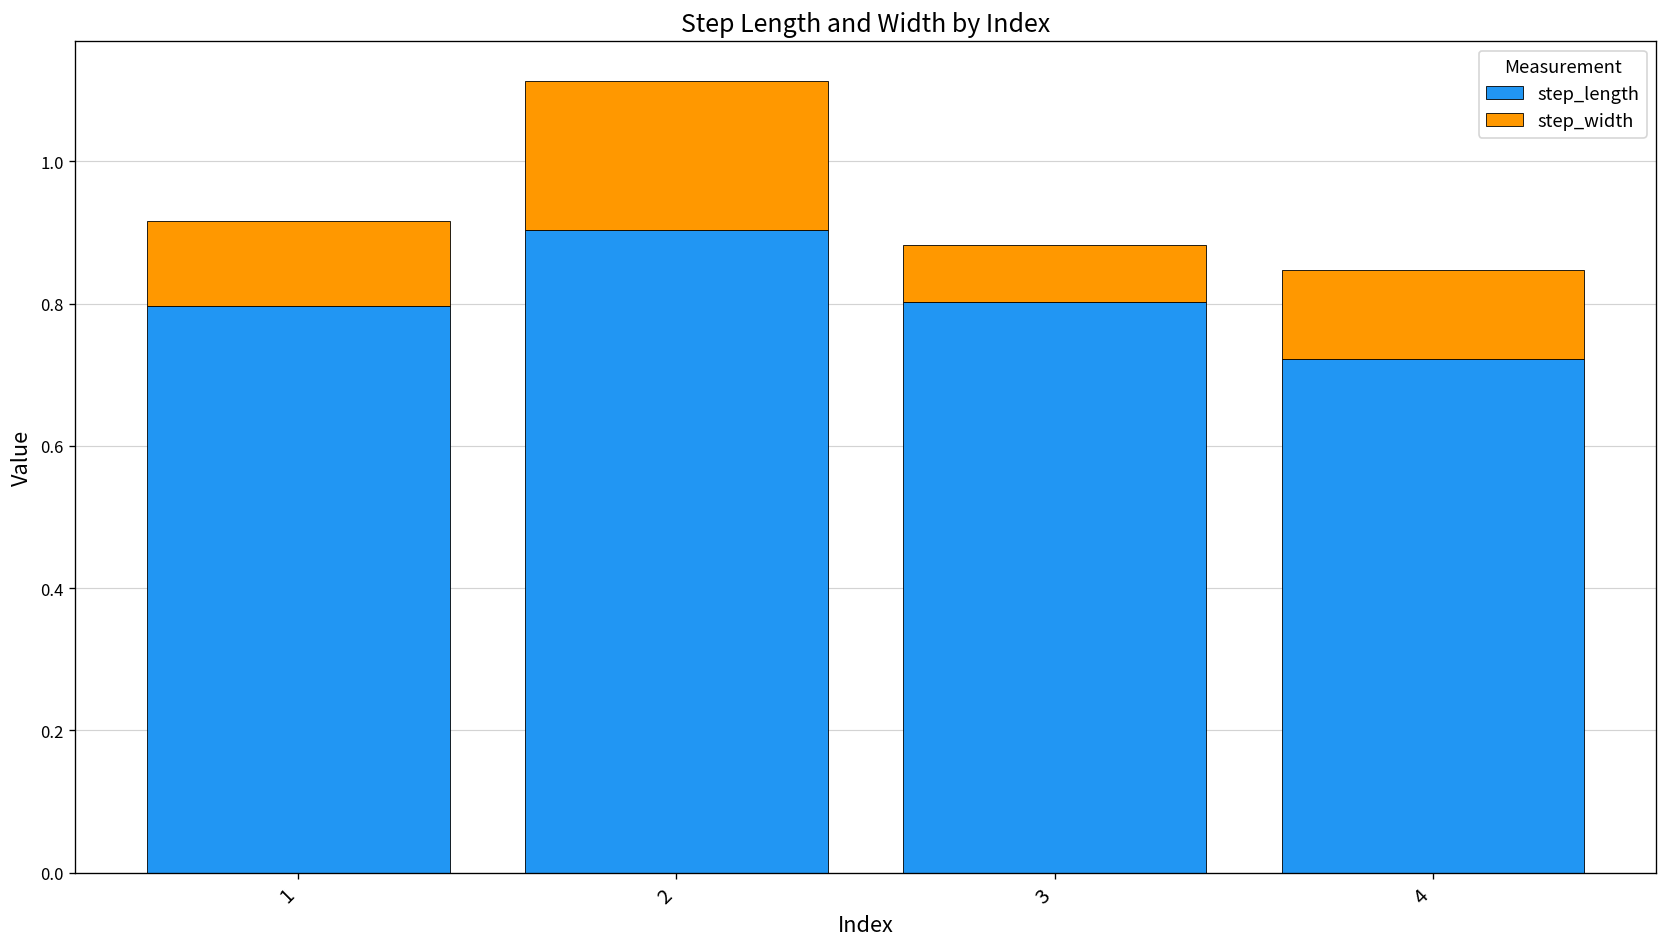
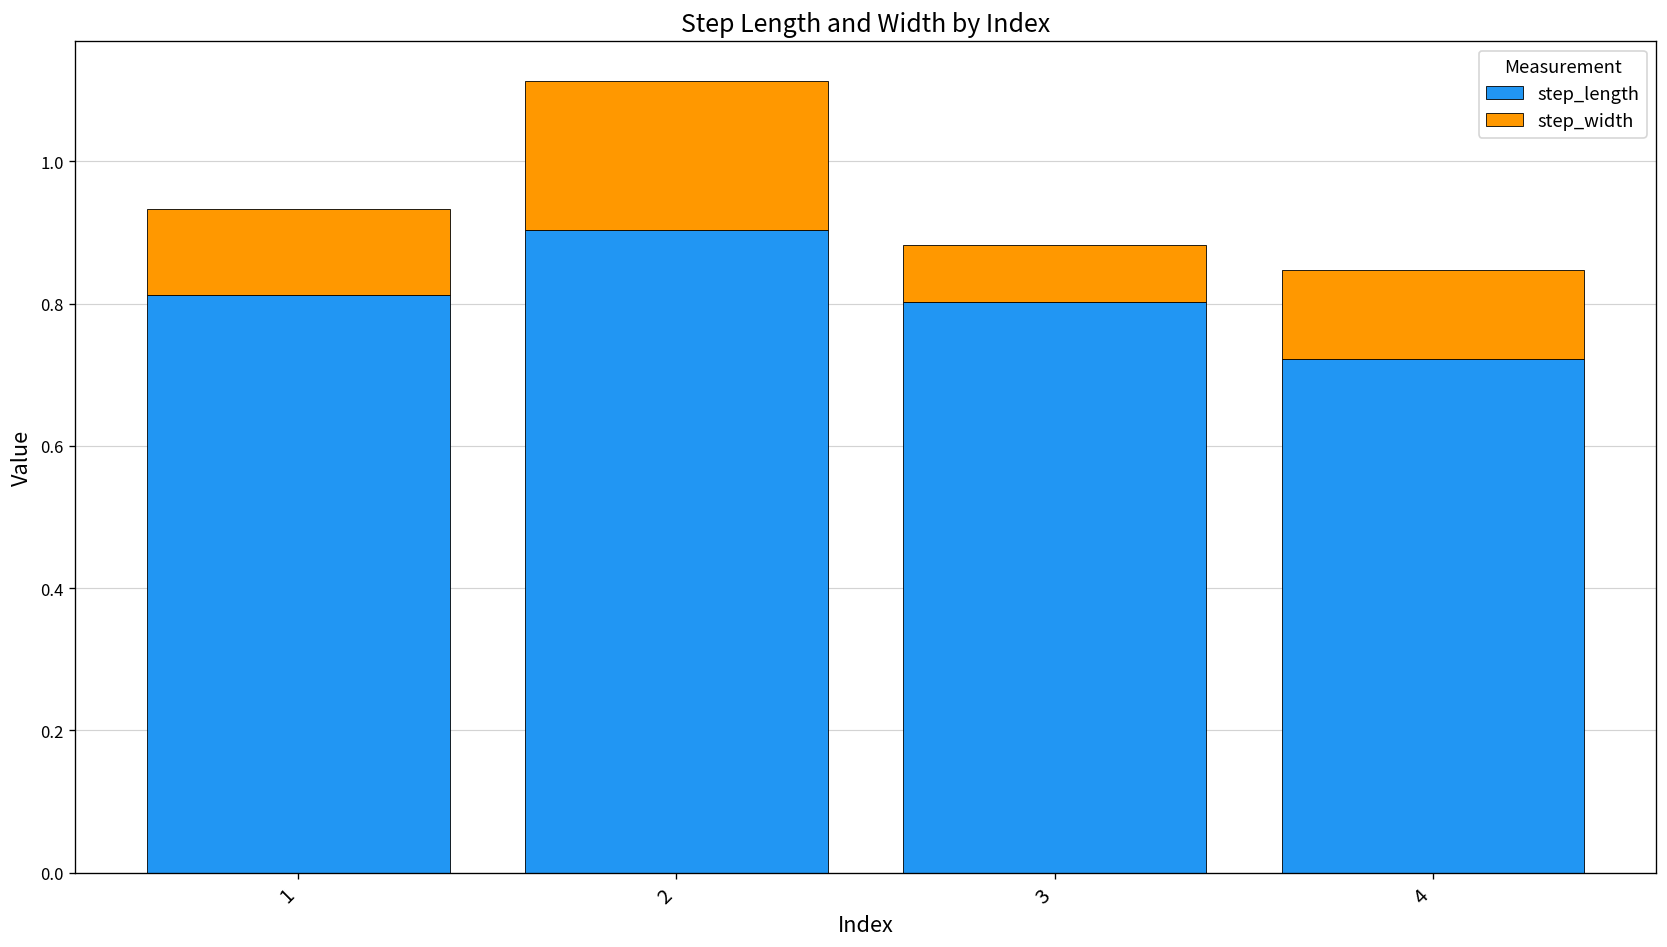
step_length, 1: 0.80 -> 0.81
